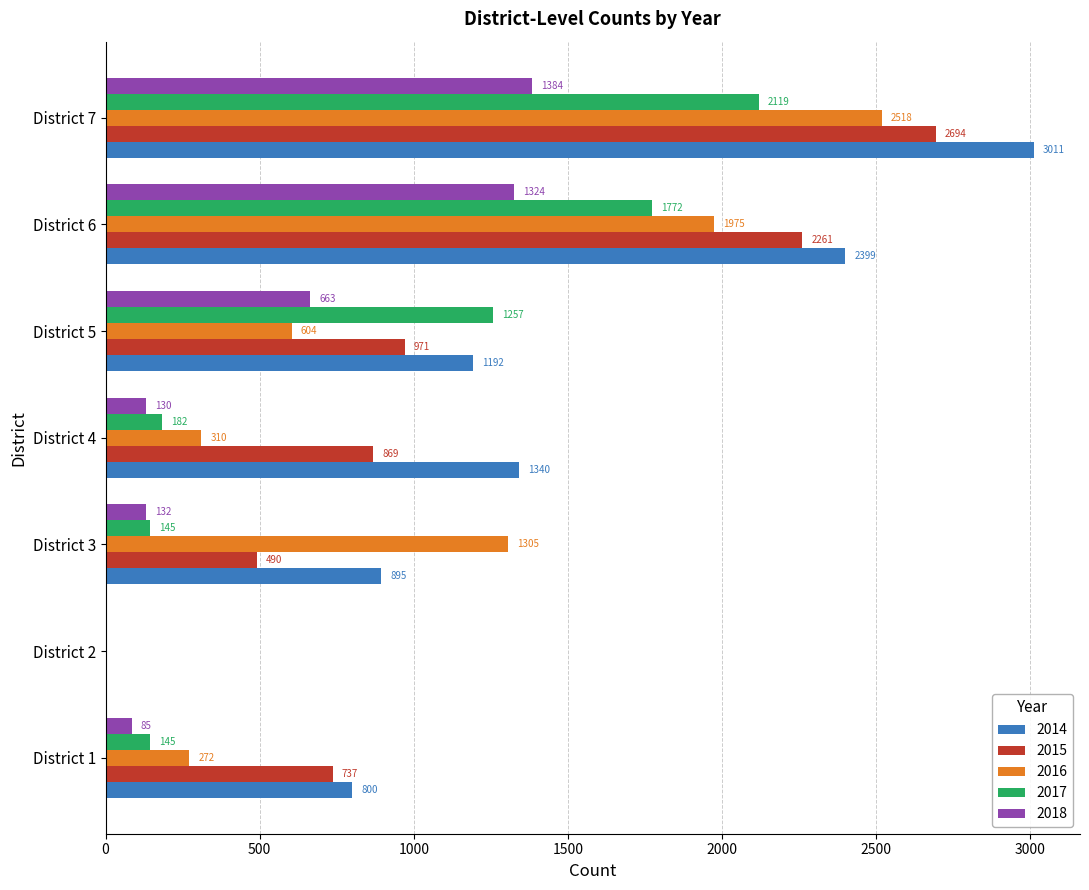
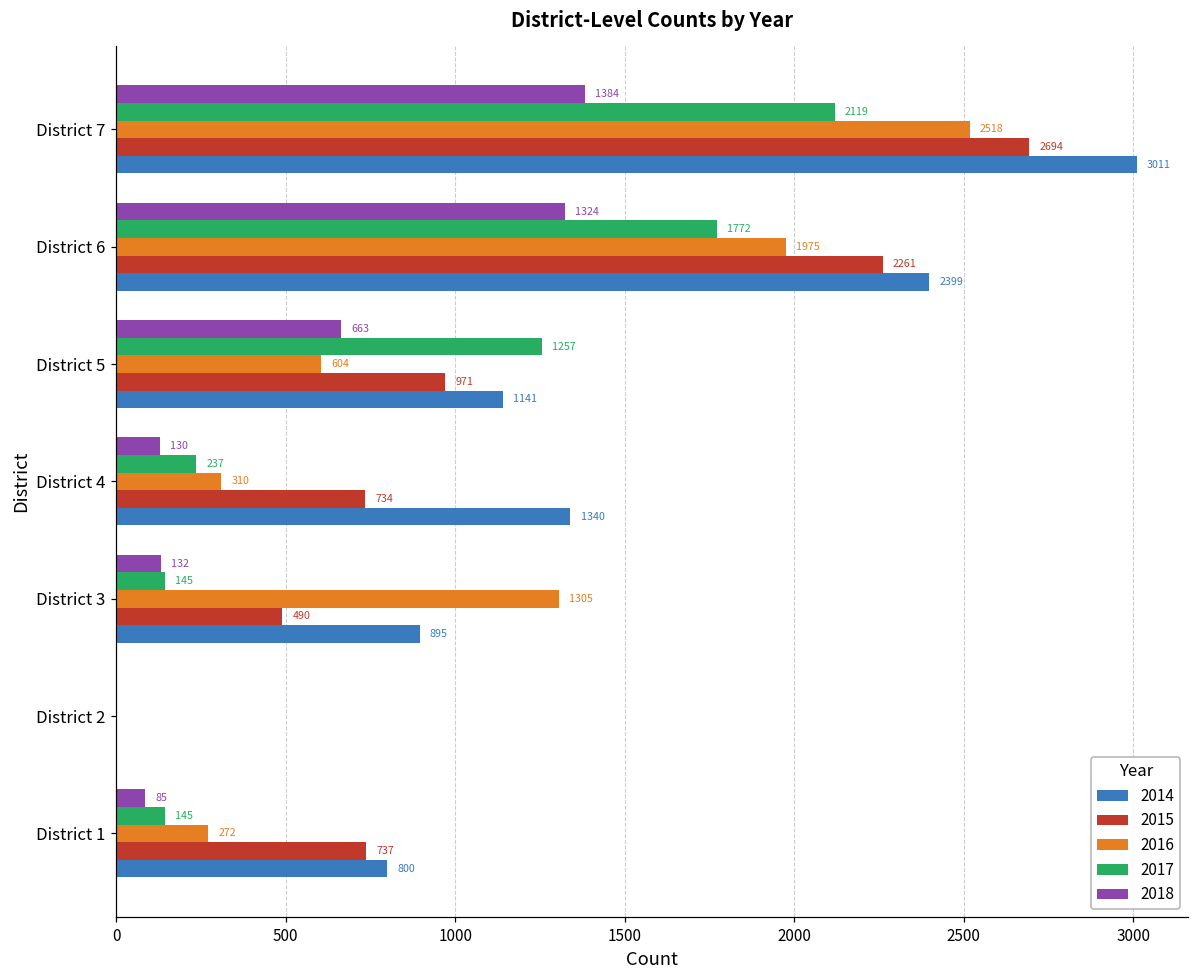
2014, District 5: 1192 -> 1141
2017, District 4: 182 -> 237
2015, District 4: 869 -> 734
